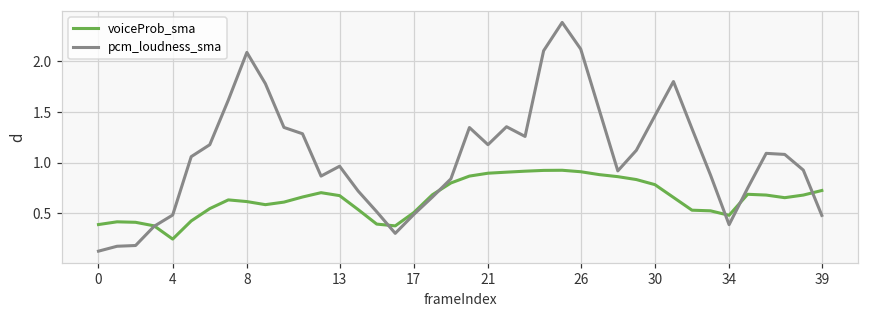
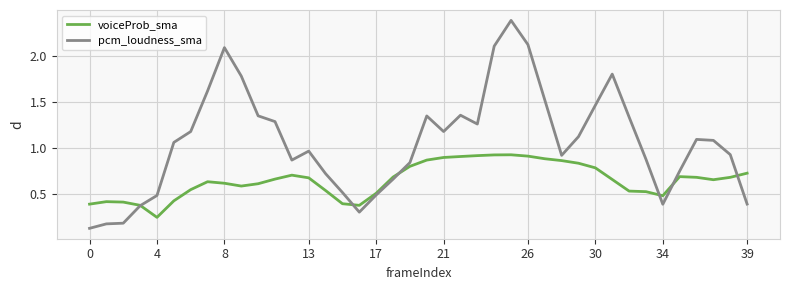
pcm_loudness_sma, 39: 0.5 -> 0.4
